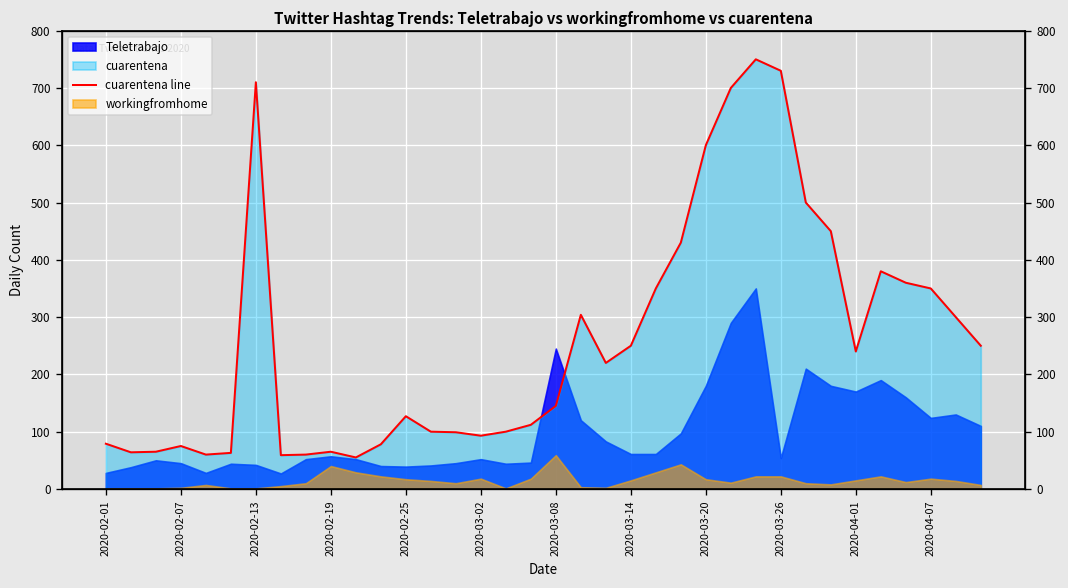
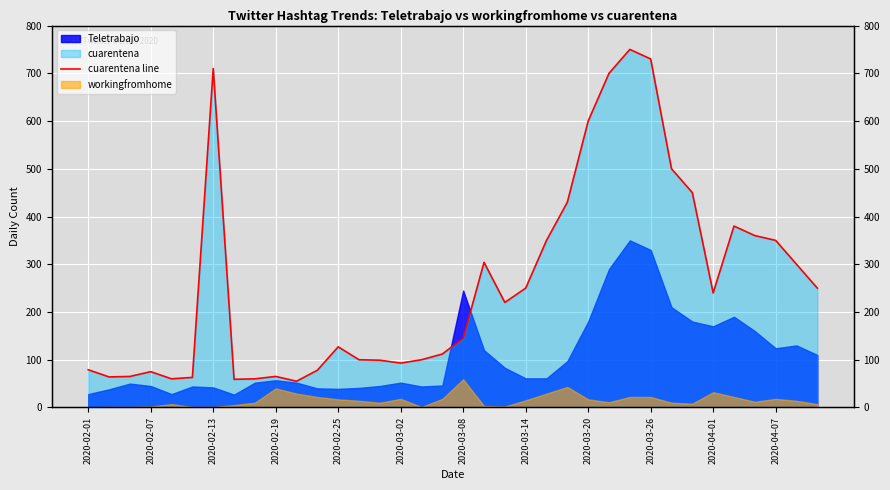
Teletrabajo, 2020-03-26: 50 -> 330
workingfromhome, 2020-04-01: 20 -> 30
